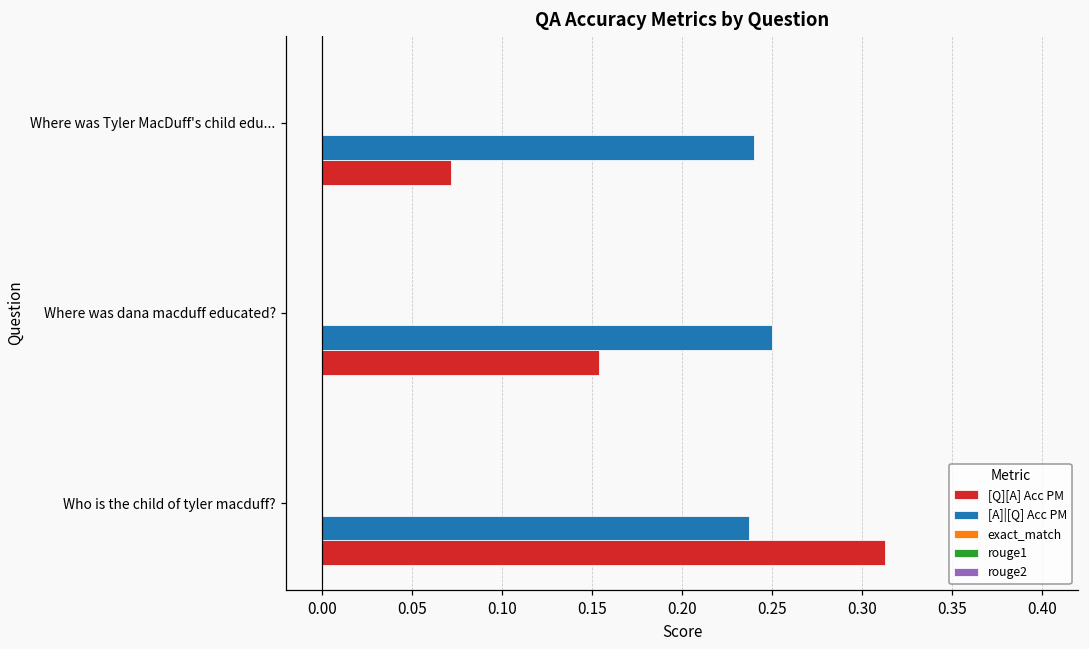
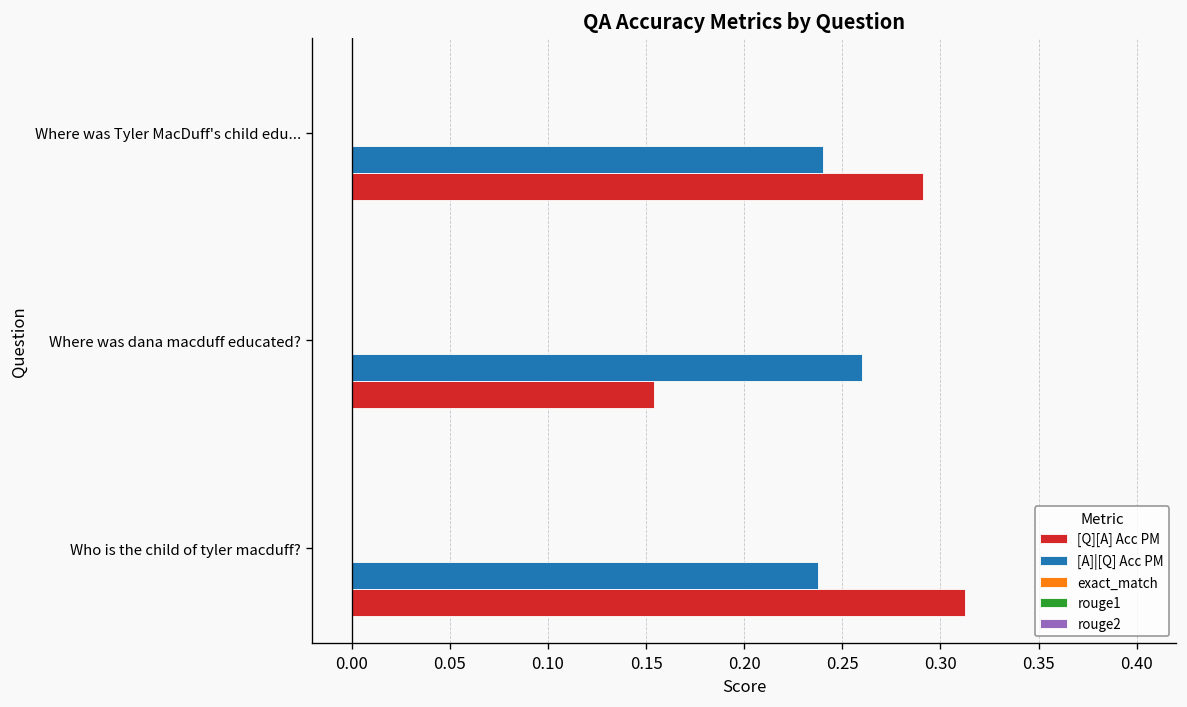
[Q][A] Acc PM, Where was Tyler MacDuff's child edu...: 0.071 -> 0.291
[A]|[Q] Acc PM, Where was dana macduff educated?: 0.25 -> 0.26
